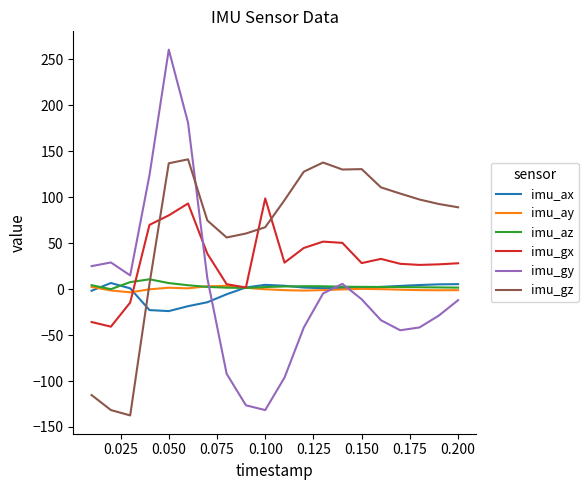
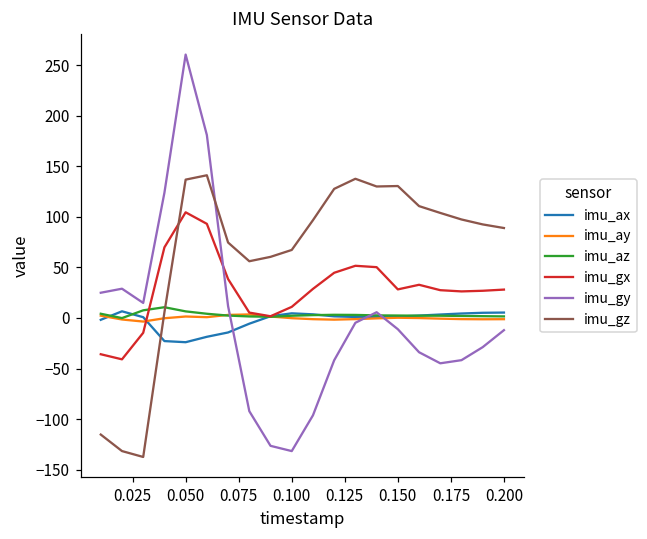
imu_gx, 0.050: 80 -> 100
imu_gx, 0.100: 100 -> 10
